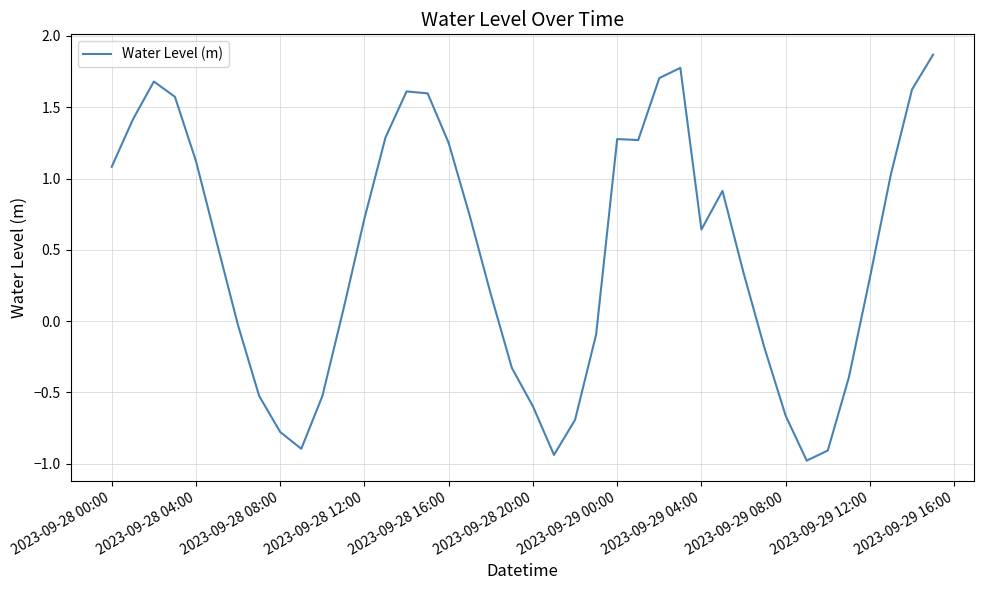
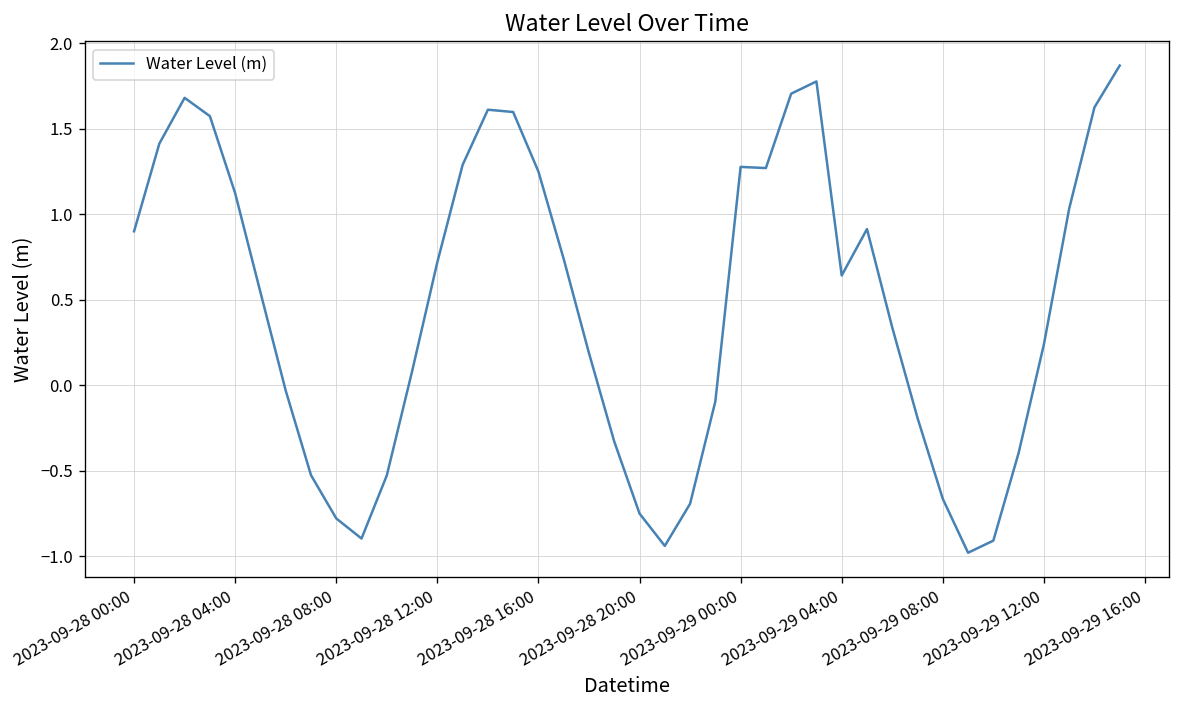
2023-09-28 00:00: 1.08 -> 0.90
2023-09-28 20:00: -0.60 -> -0.75
2023-09-29 12:00: 0.30 -> 0.24
